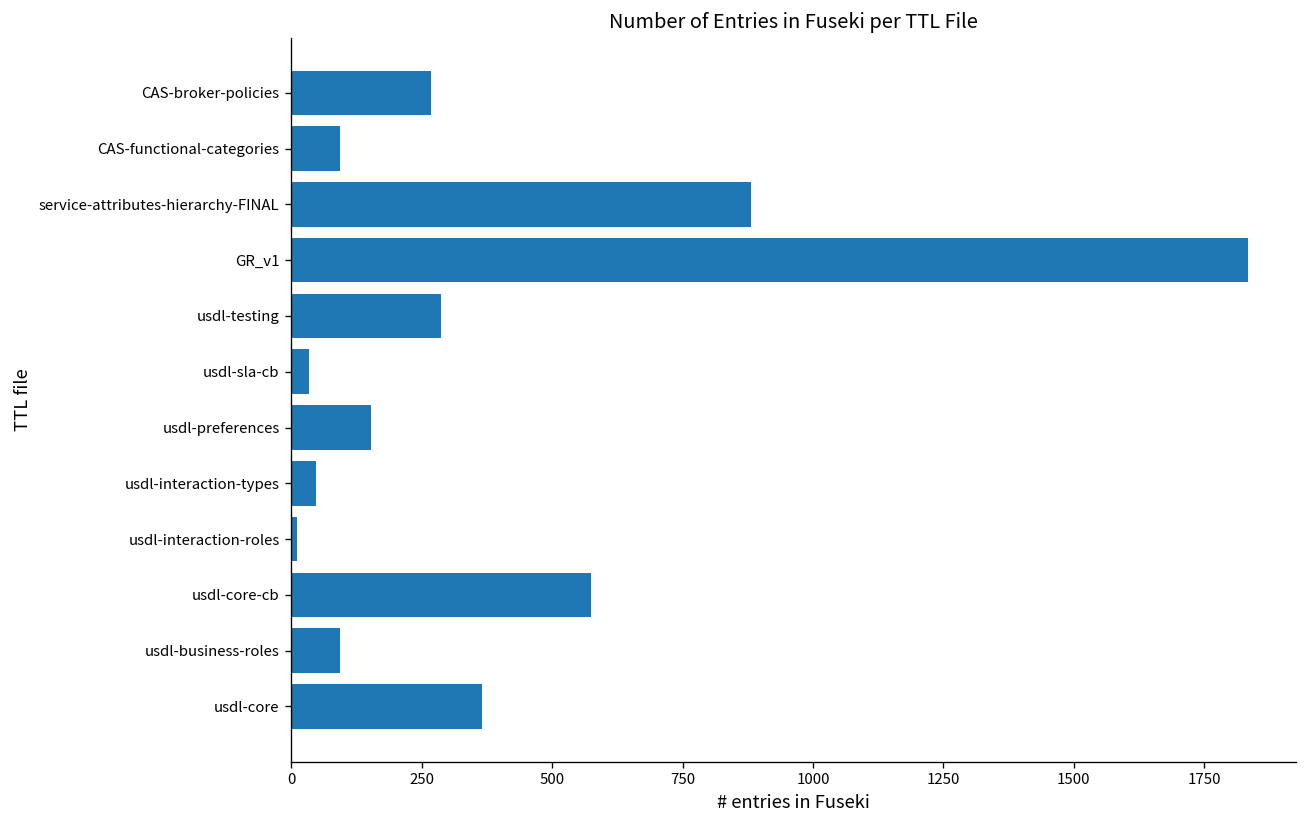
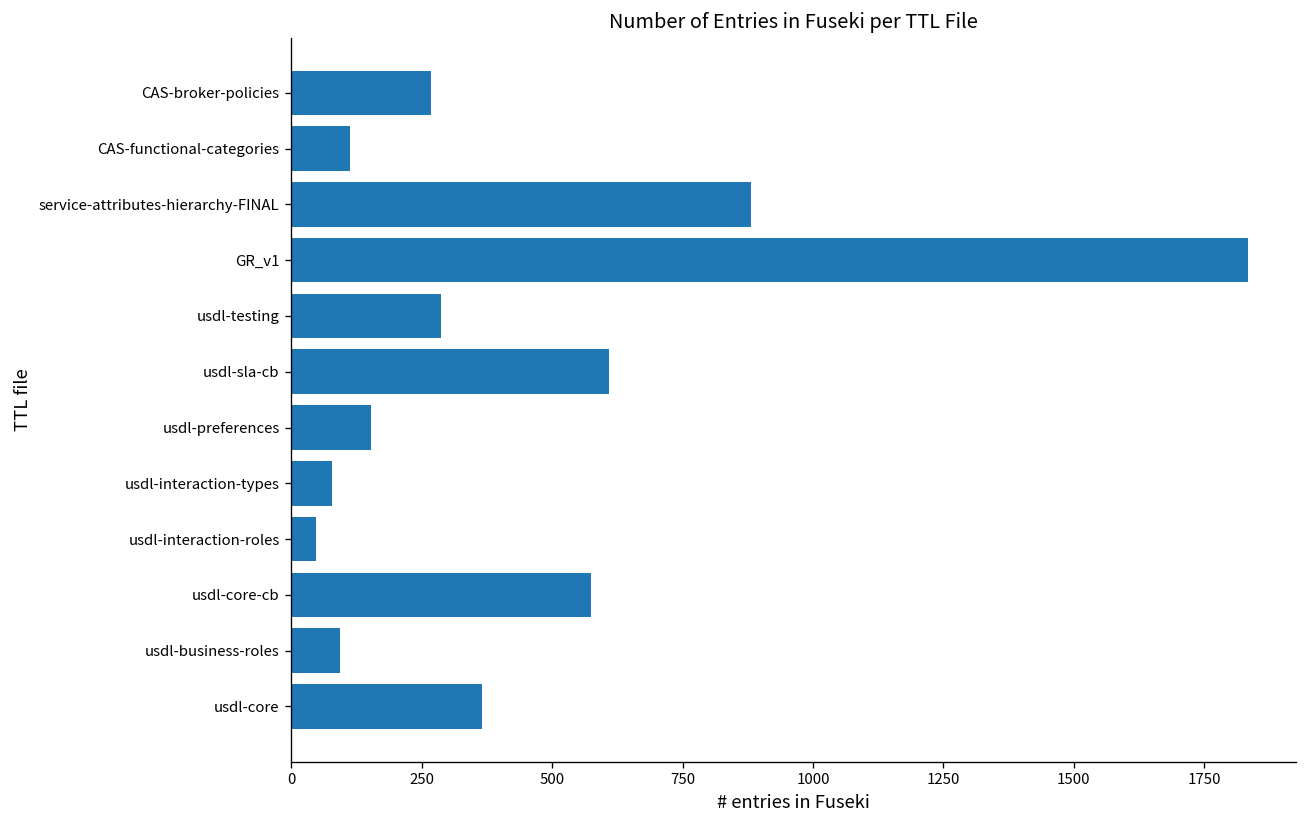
CAS-functional-categories: 90 -> 110
usdl-sla-cb: 30 -> 610
usdl-interaction-types: 50 -> 80
usdl-interaction-roles: 10 -> 50
